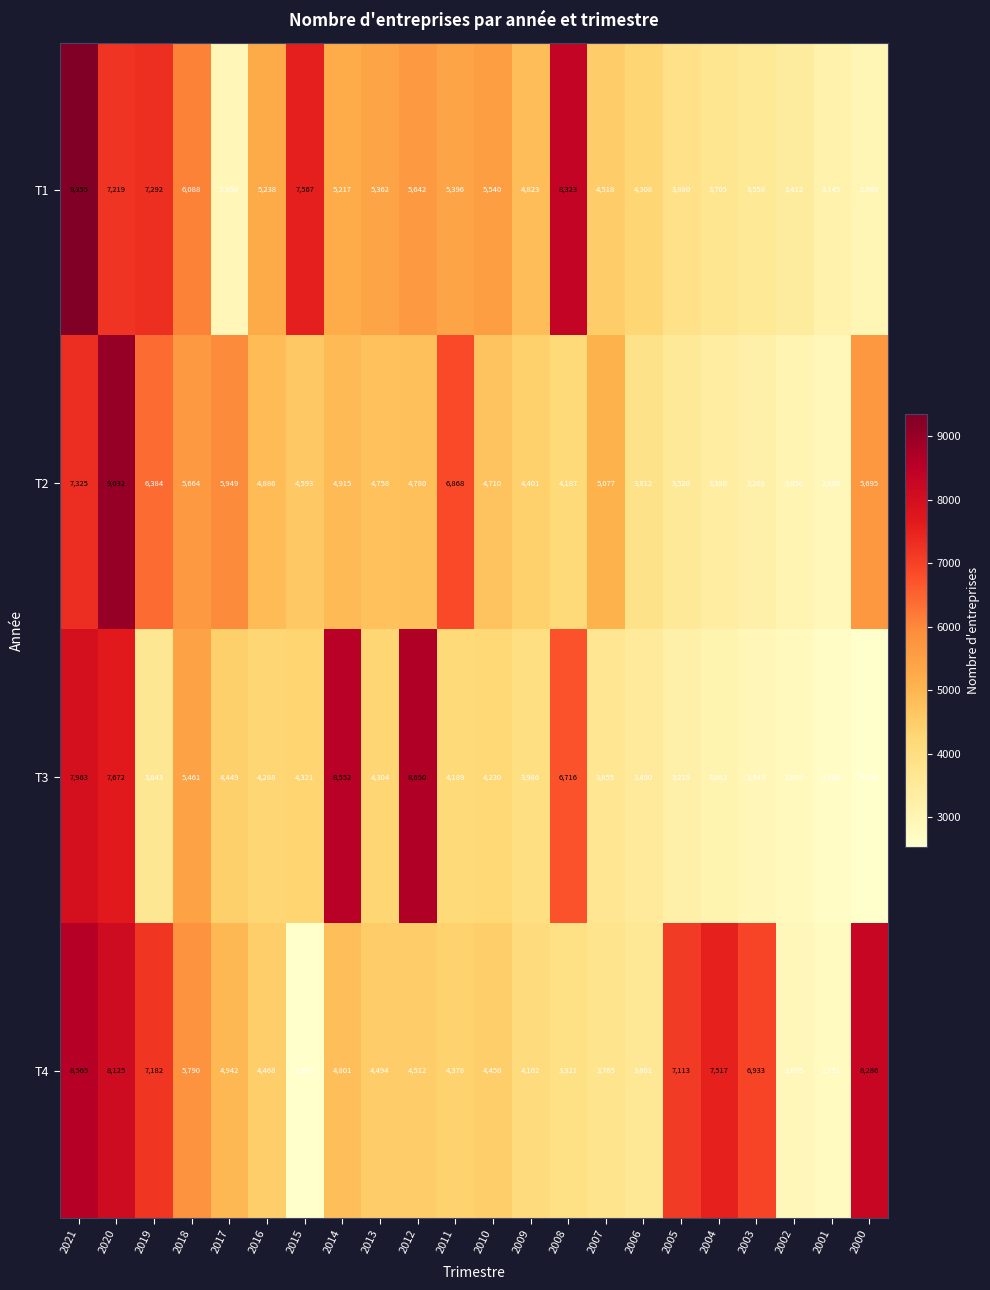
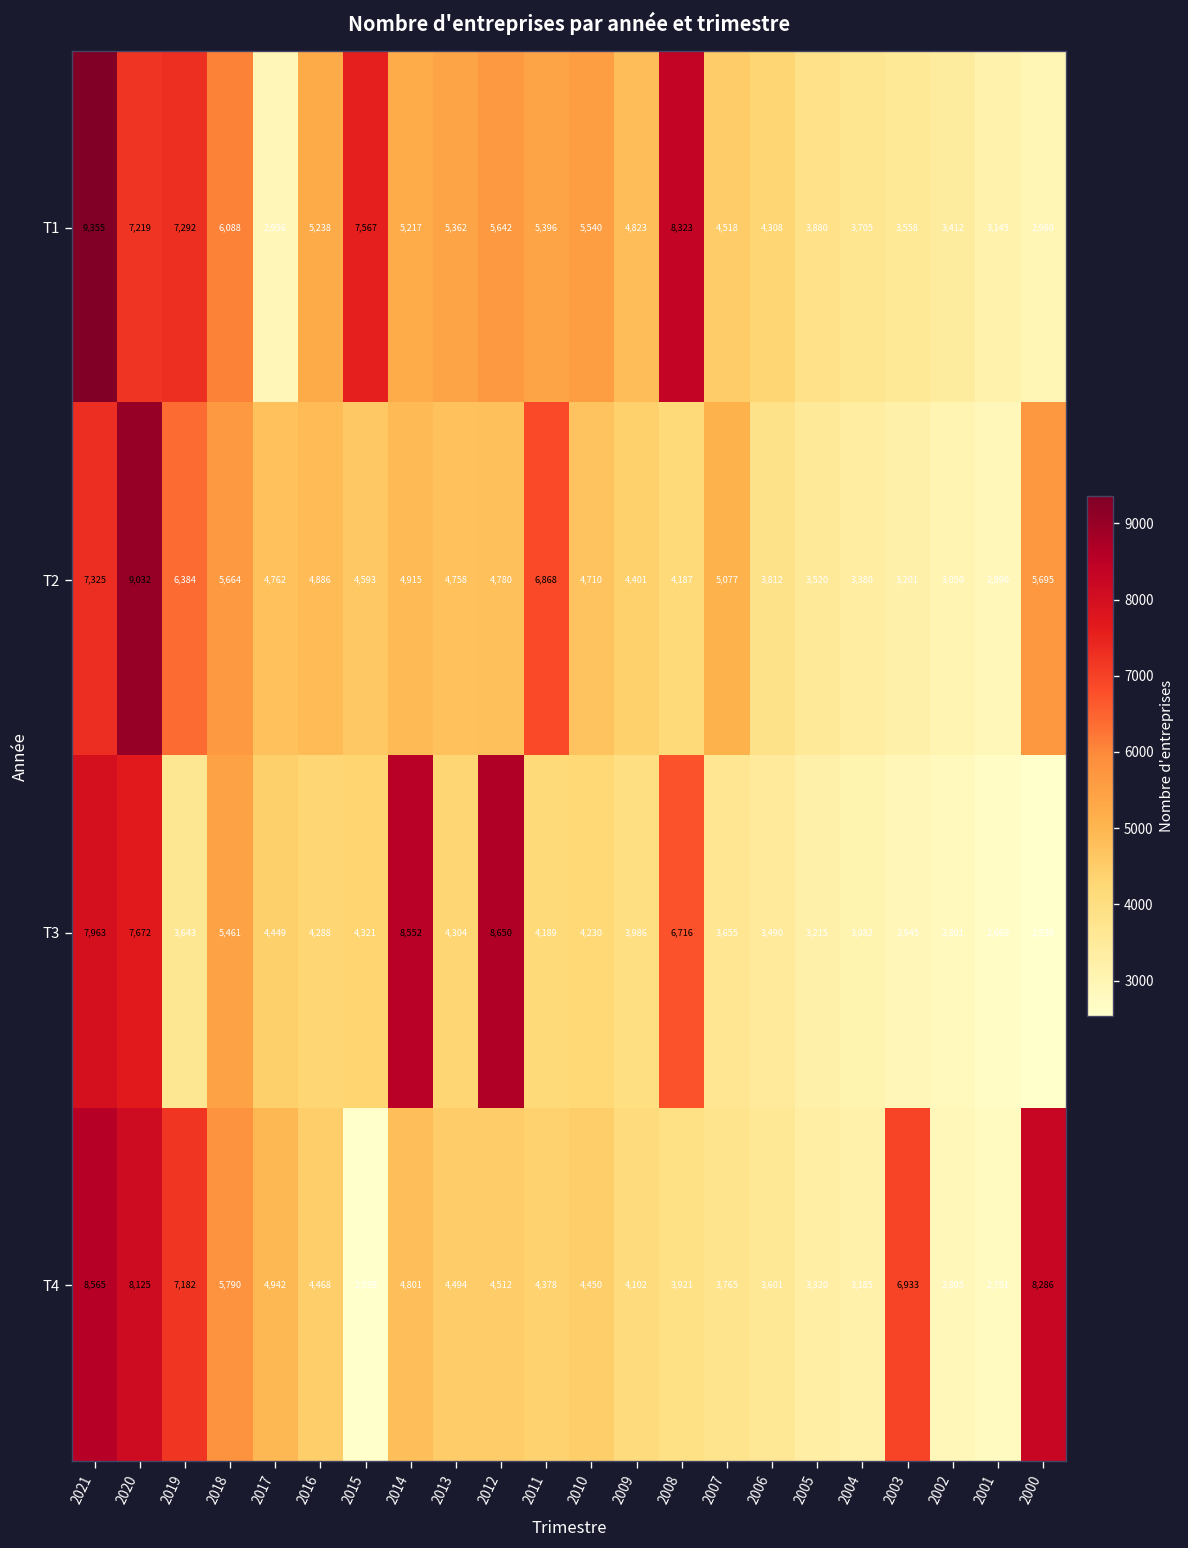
T2, 2017: 5,949 -> 4,762
T4, 2005: 7,113 -> 3,320
T4, 2004: 7,517 -> 3,185
